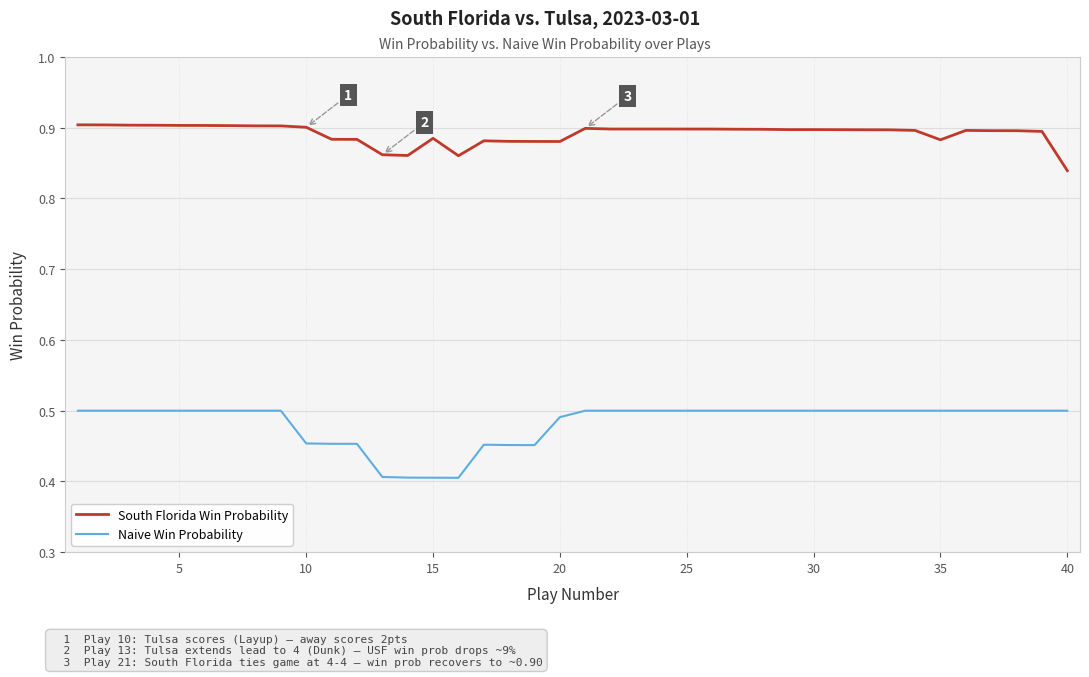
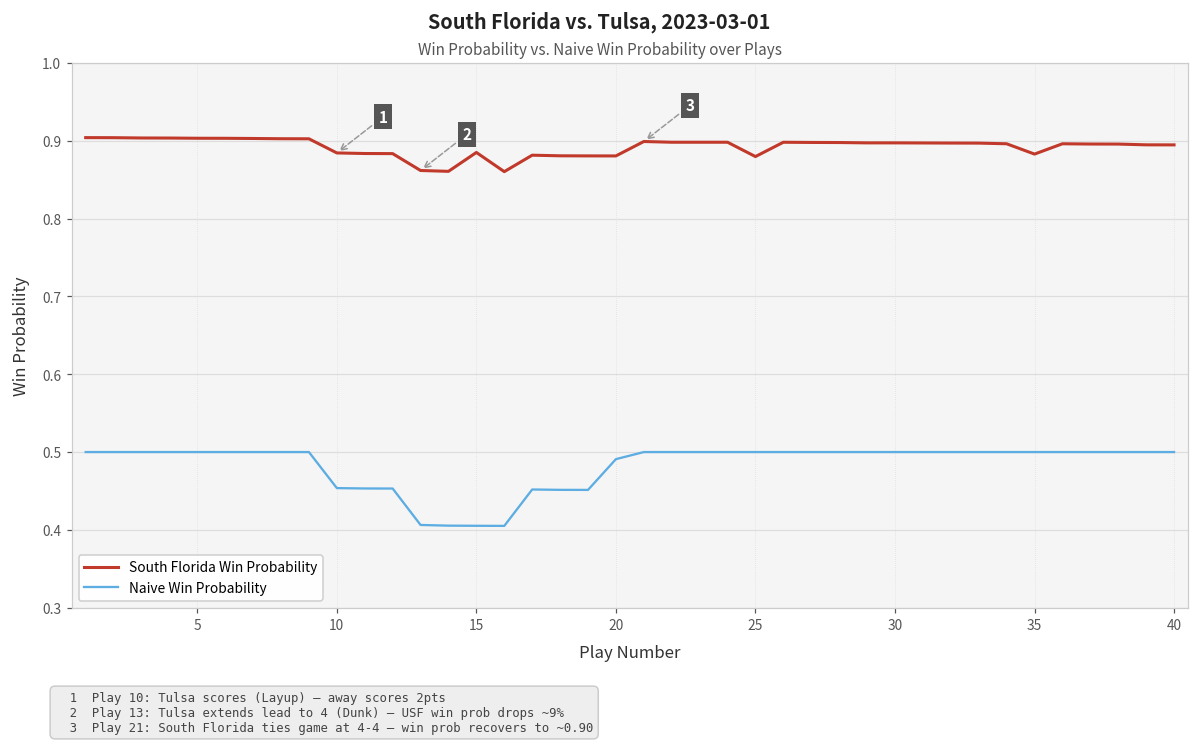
South Florida Win Probability, 10: 0.90 -> 0.88
South Florida Win Probability, 25: 0.90 -> 0.88
South Florida Win Probability, 40: 0.84 -> 0.89
